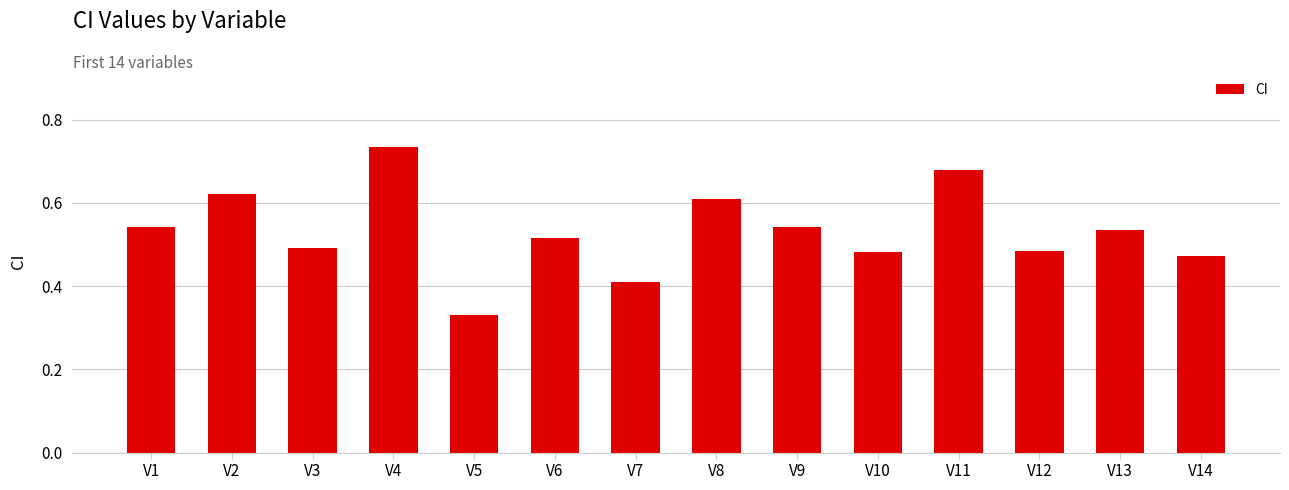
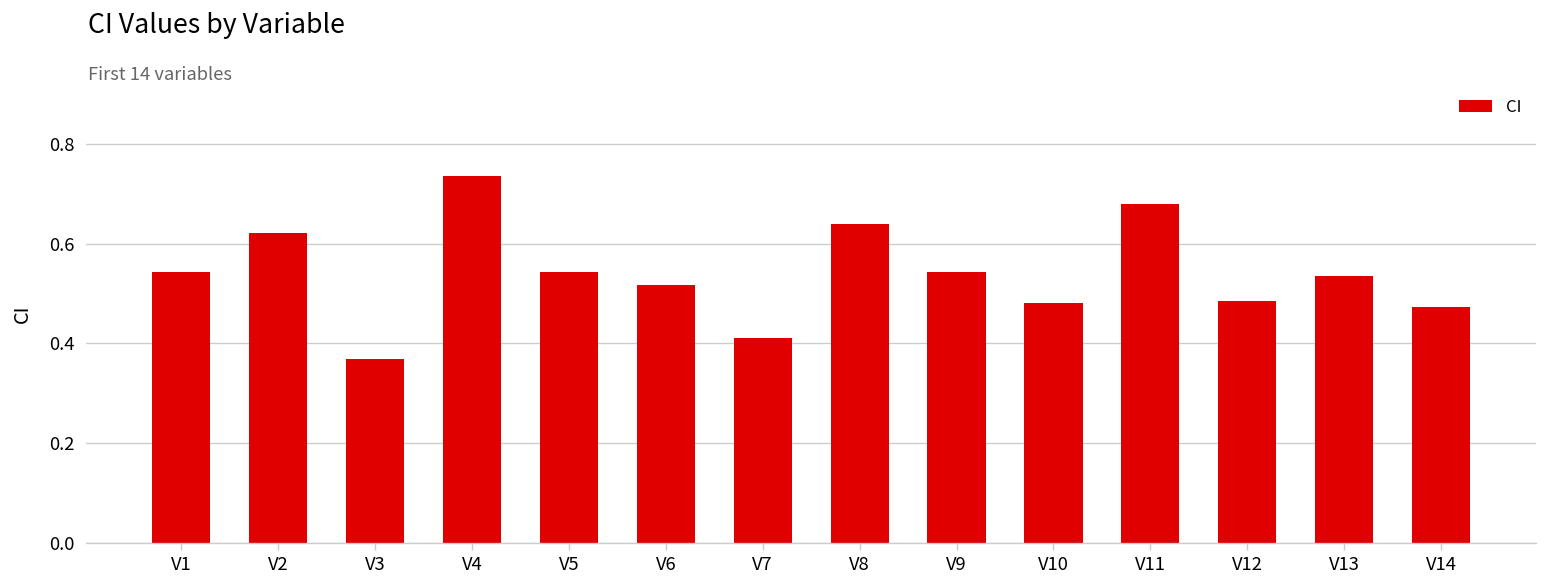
V3: 0.49 -> 0.37
V5: 0.33 -> 0.54
V8: 0.61 -> 0.64
